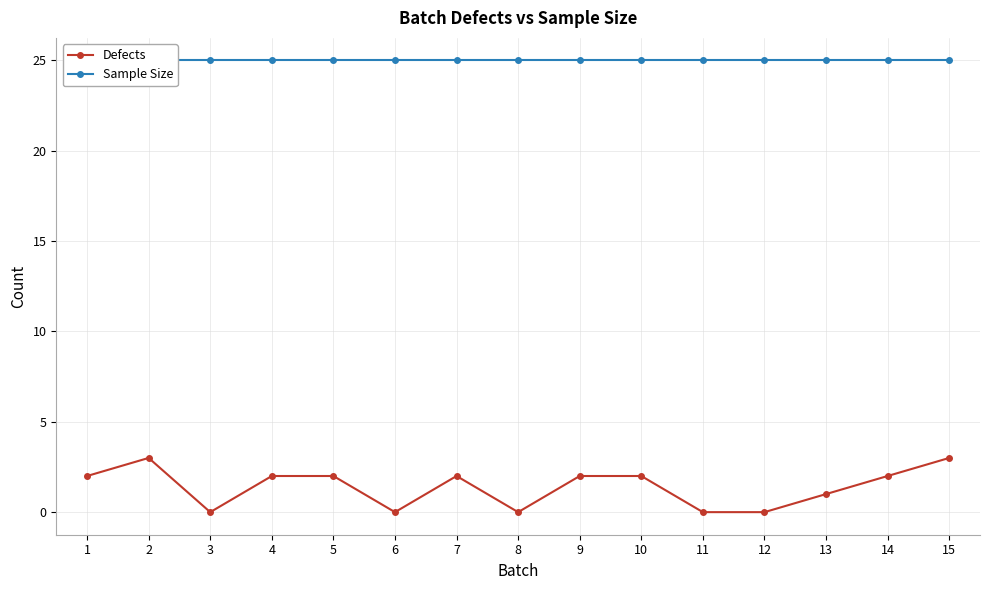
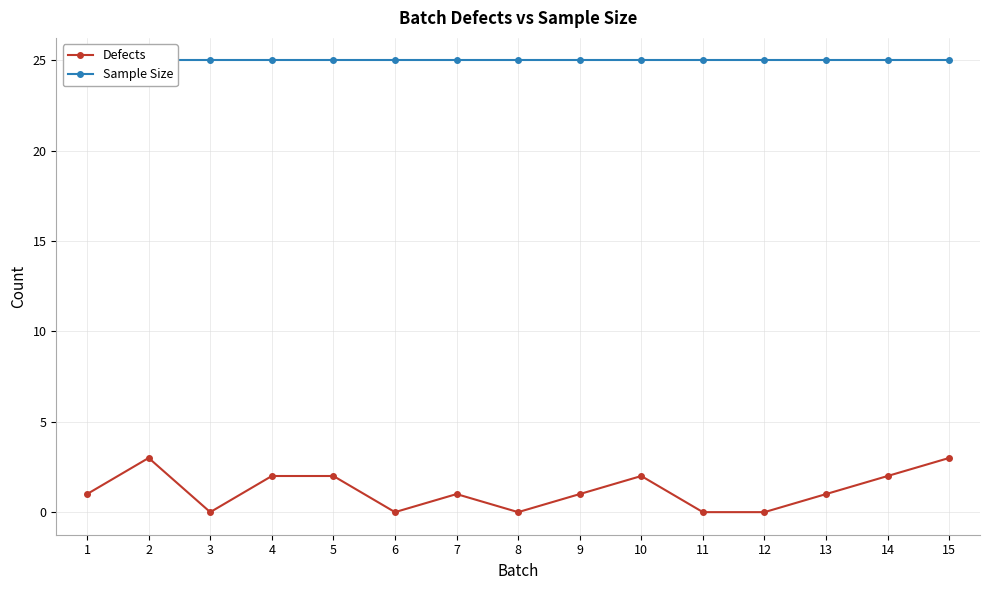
Defects, 1: 2 -> 1
Defects, 7: 2 -> 1
Defects, 9: 2 -> 1
